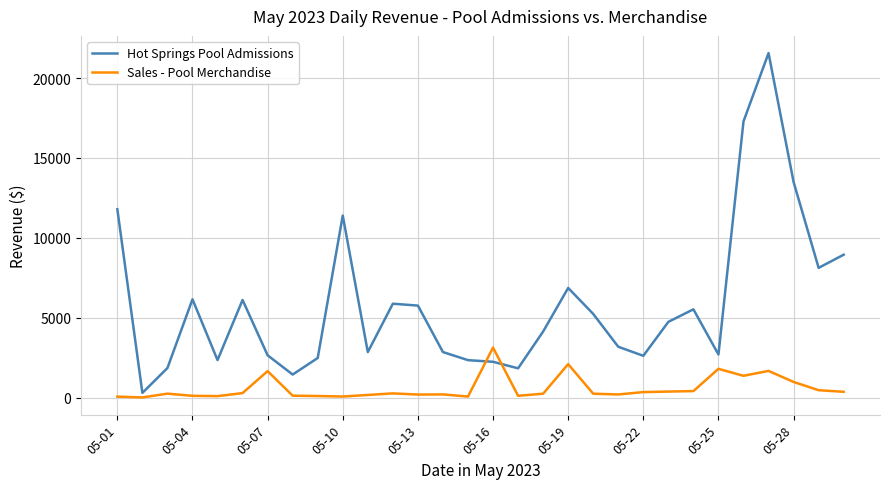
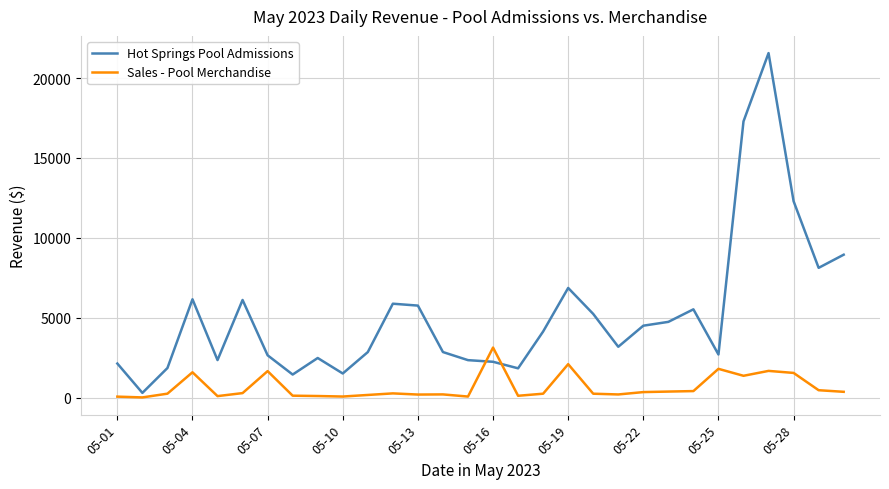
Hot Springs Pool Admissions, 05-01: 11800 -> 2100
Sales - Pool Merchandise, 05-04: 100 -> 1600
Hot Springs Pool Admissions, 05-10: 11400 -> 1500
Hot Springs Pool Admissions, 05-22: 2600 -> 4500
Hot Springs Pool Admissions, 05-28: 13500 -> 12300
Sales - Pool Merchandise, 05-28: 1000 -> 1500
